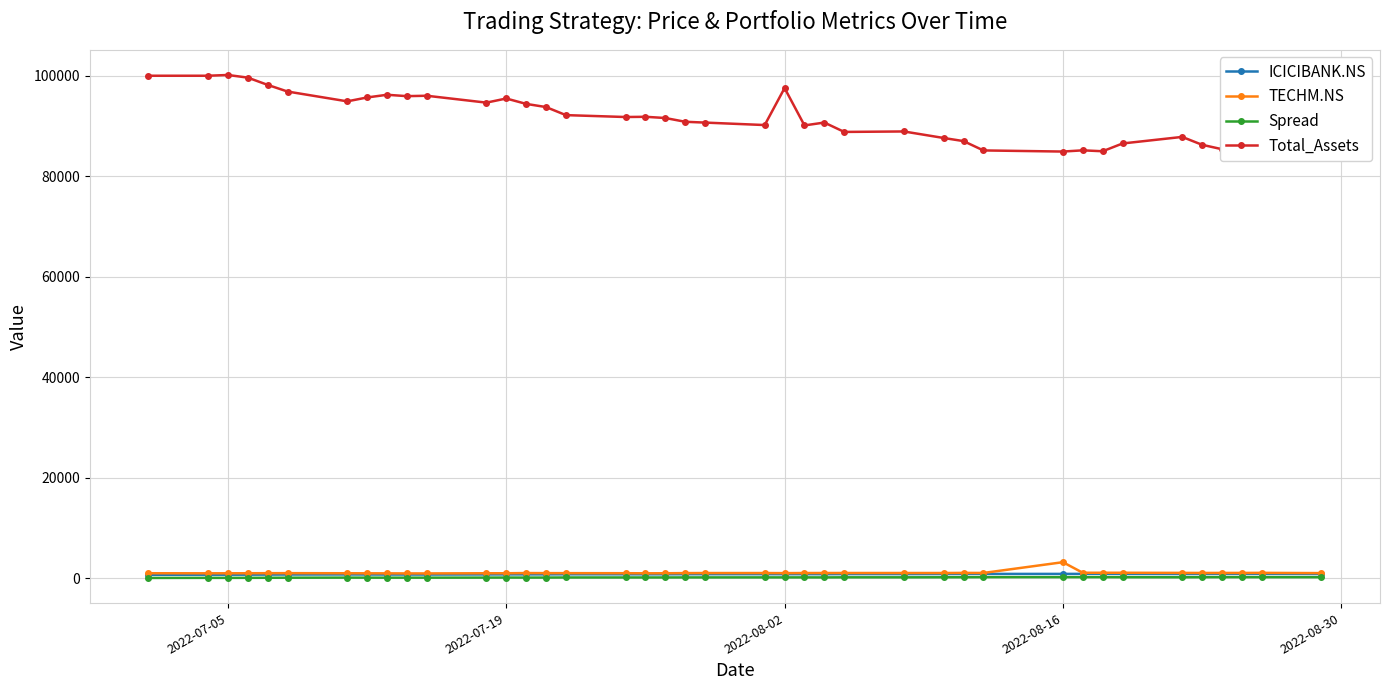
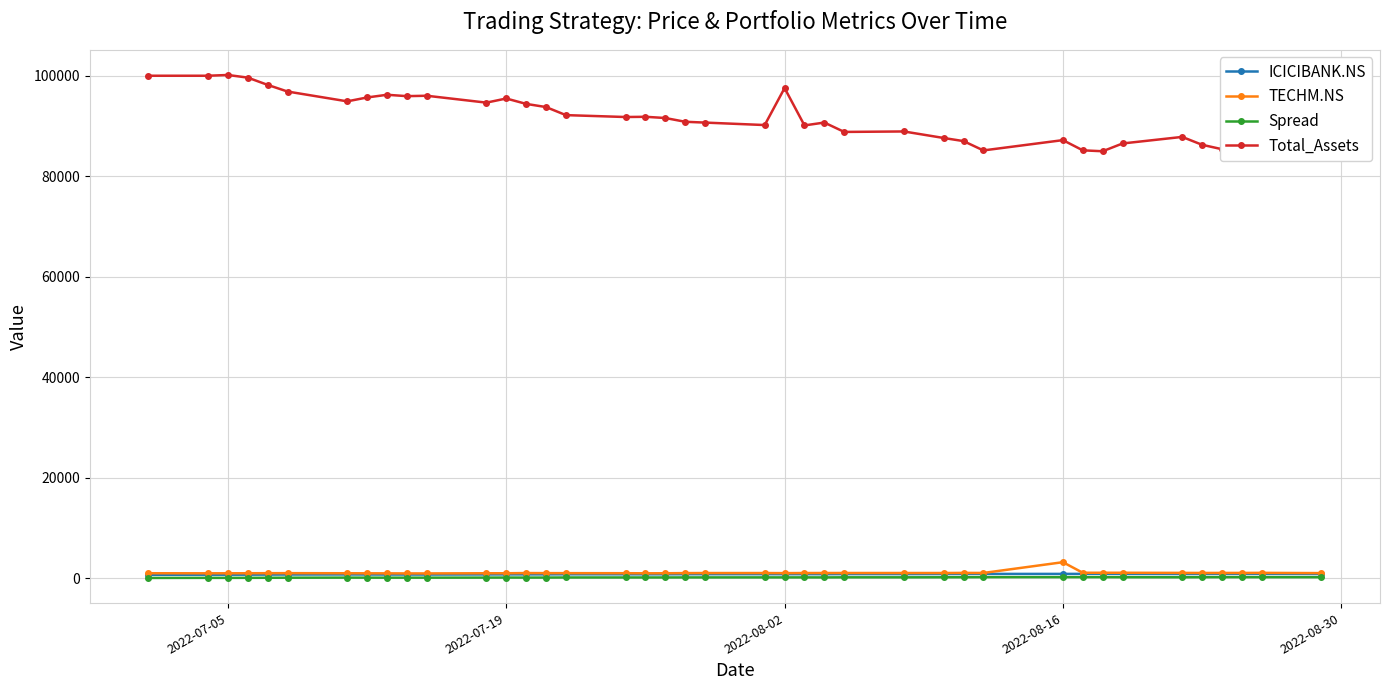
Total_Assets, 2022-08-16: 85000 -> 87000
